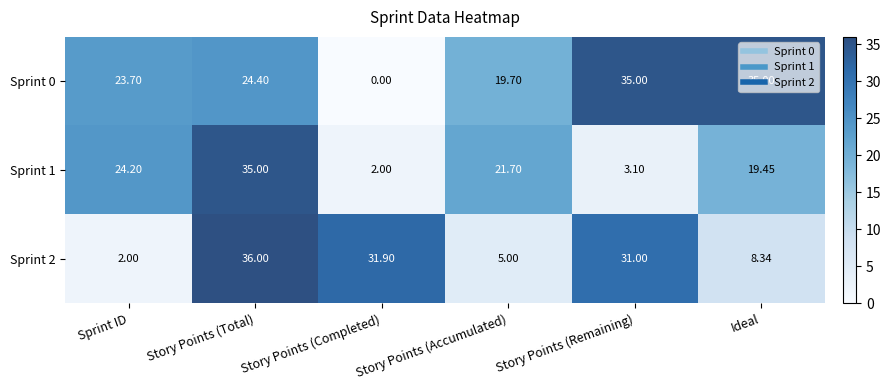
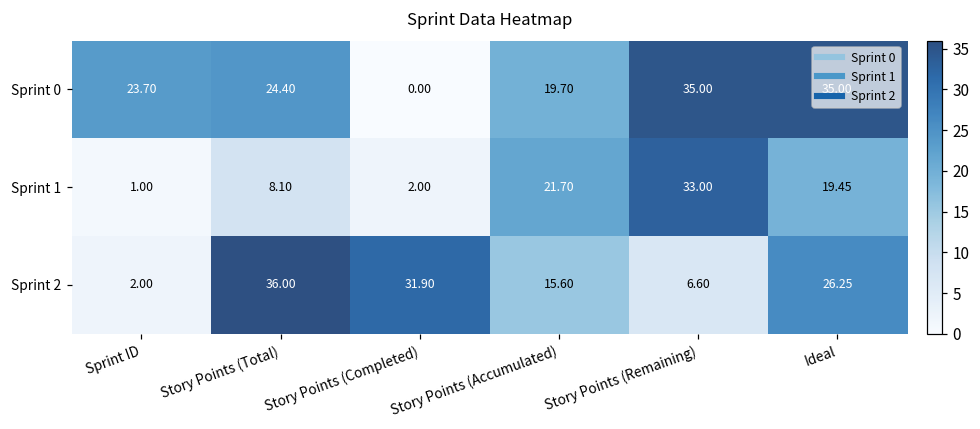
Sprint 1, Sprint ID: 24.20 -> 1.00
Sprint 1, Story Points (Total): 35.00 -> 8.10
Sprint 1, Story Points (Remaining): 3.10 -> 33.00
Sprint 2, Story Points (Accumulated): 5.00 -> 15.60
Sprint 2, Story Points (Remaining): 31.00 -> 6.60
Sprint 2, Ideal: 8.34 -> 26.25
